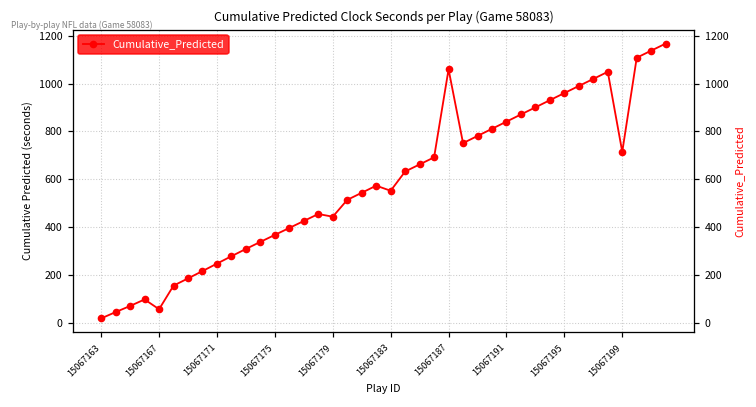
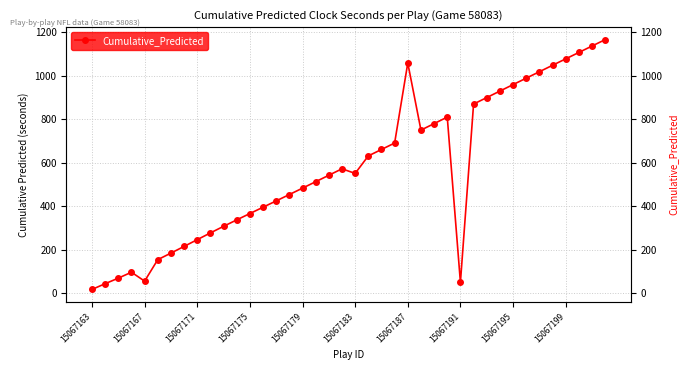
15067179: 440 -> 480
15067191: 840 -> 50
15067199: 710 -> 1080
